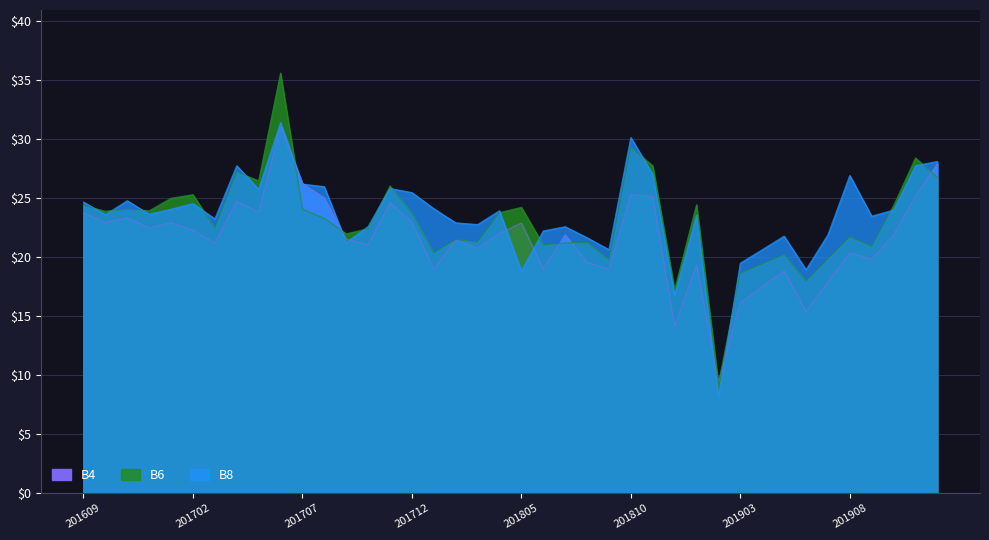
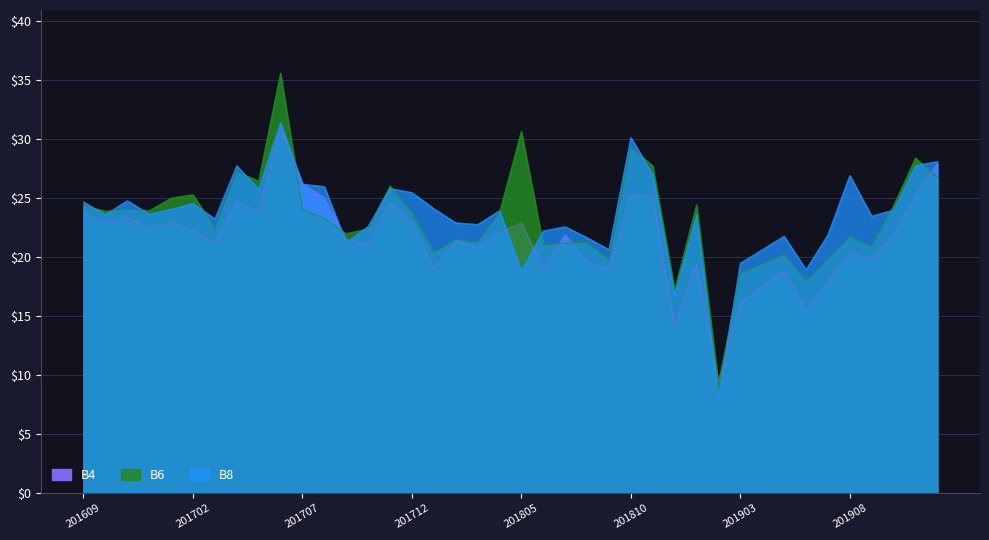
B6, 201805: $24.2 -> $30.6
